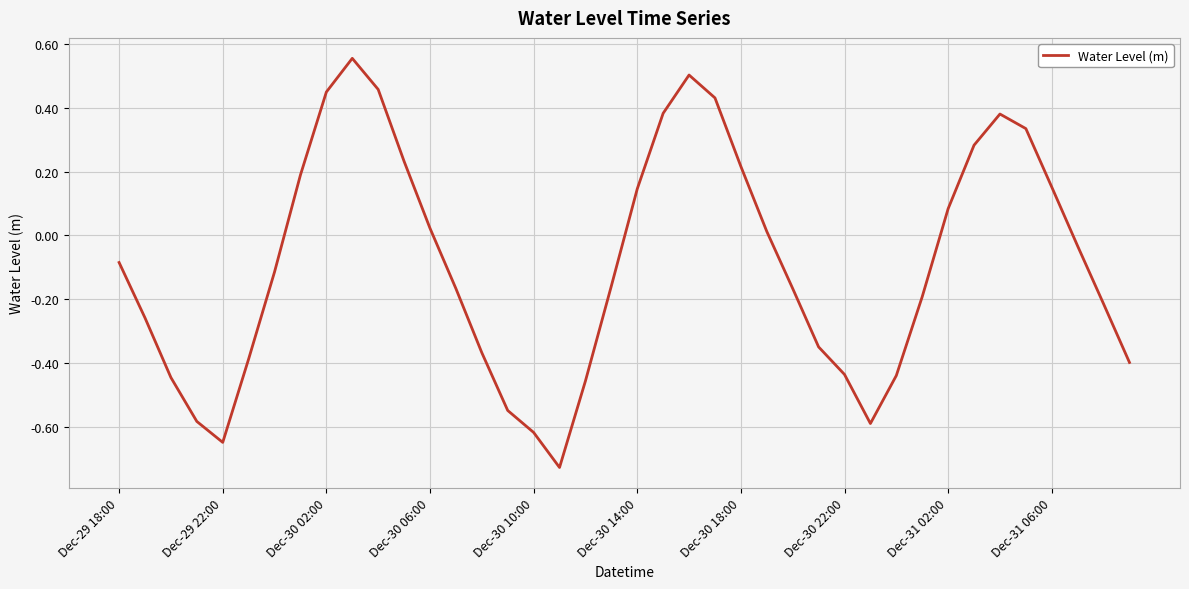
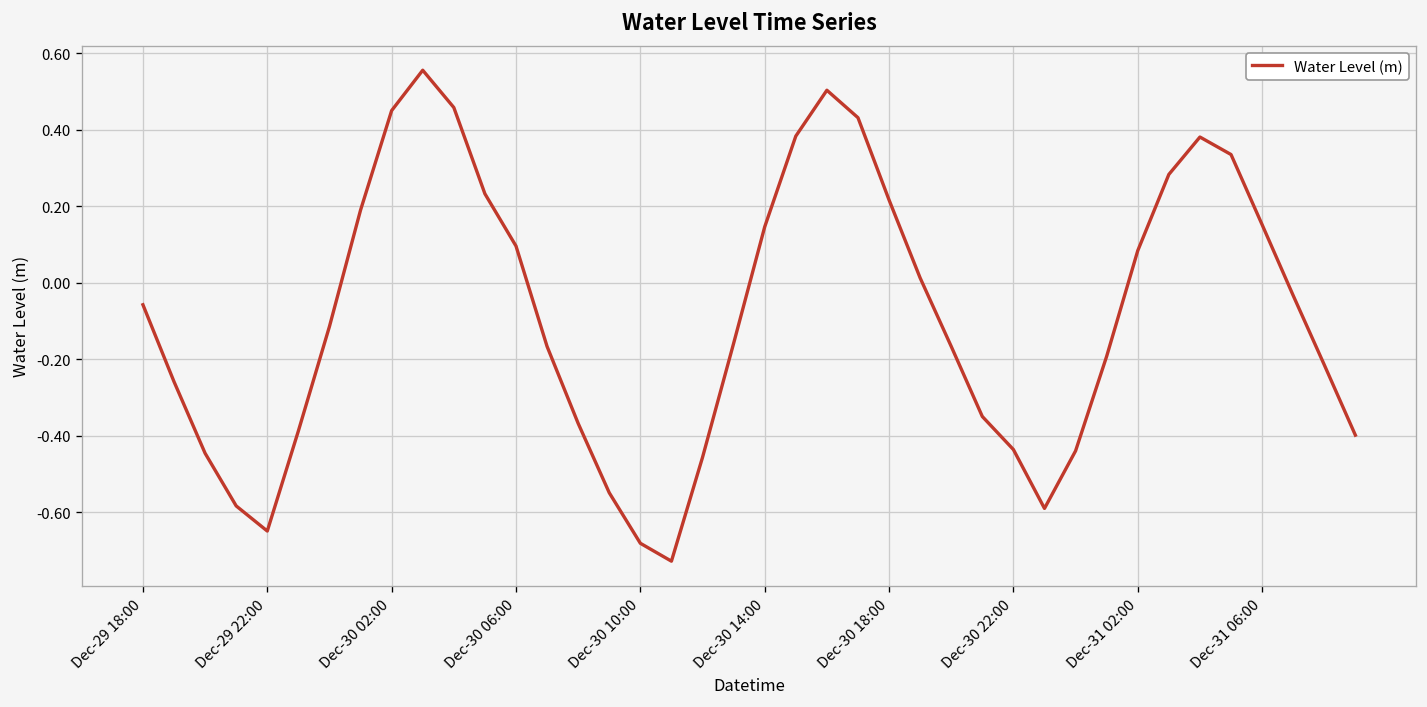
Dec-29 18:00: -0.08 -> -0.06
Dec-30 06:00: 0.02 -> 0.10
Dec-30 10:00: -0.62 -> -0.68
